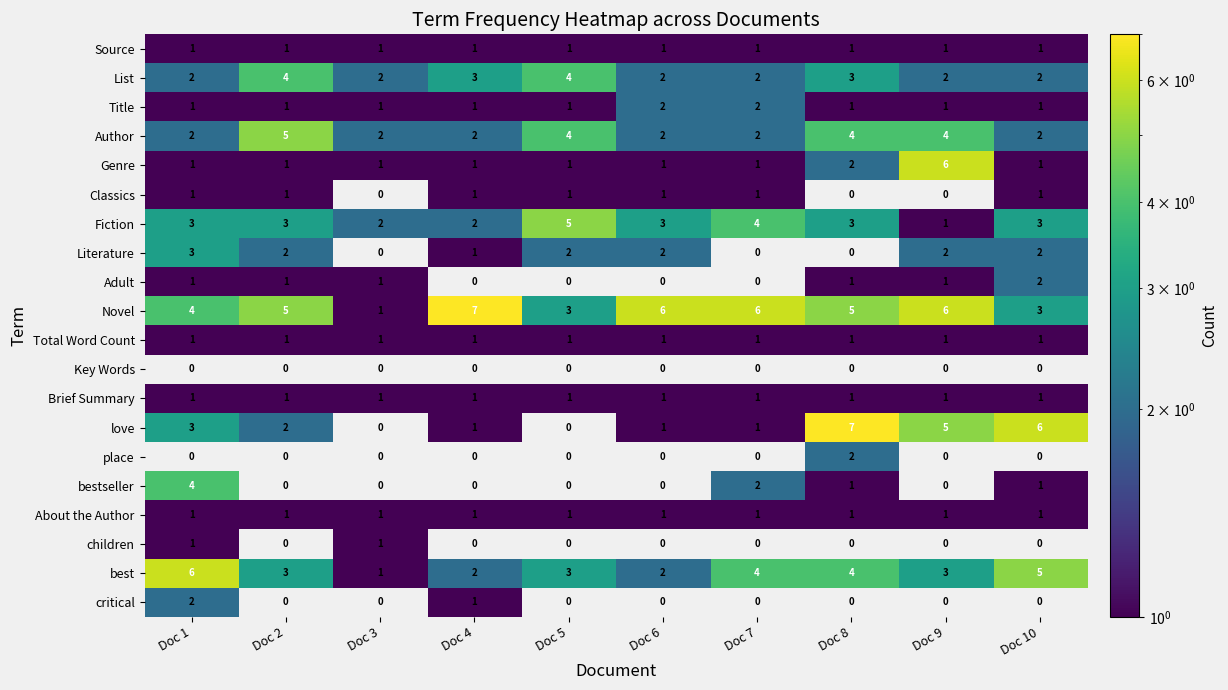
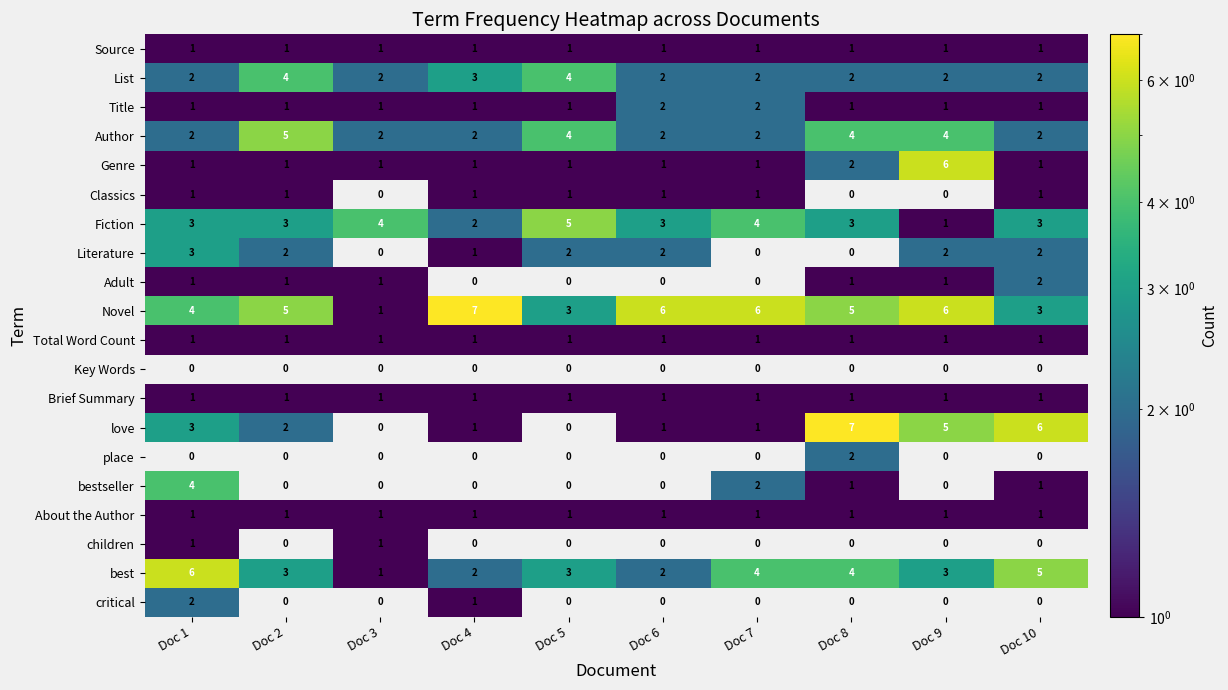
List, Doc 8: 3 -> 2
Fiction, Doc 3: 2 -> 4
